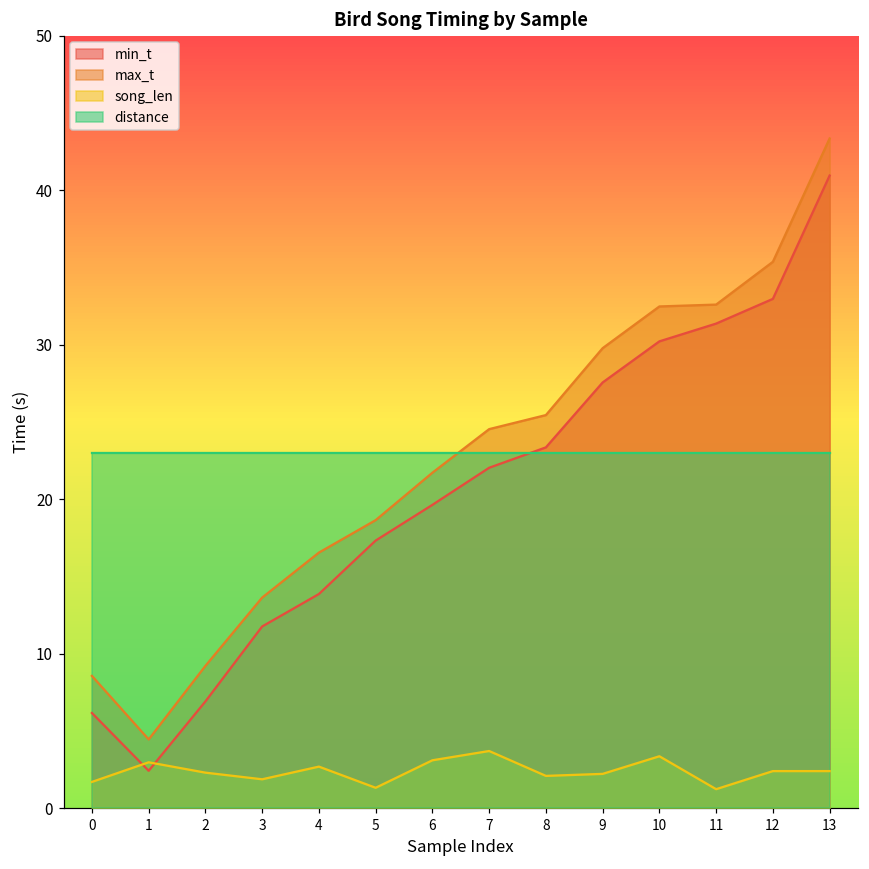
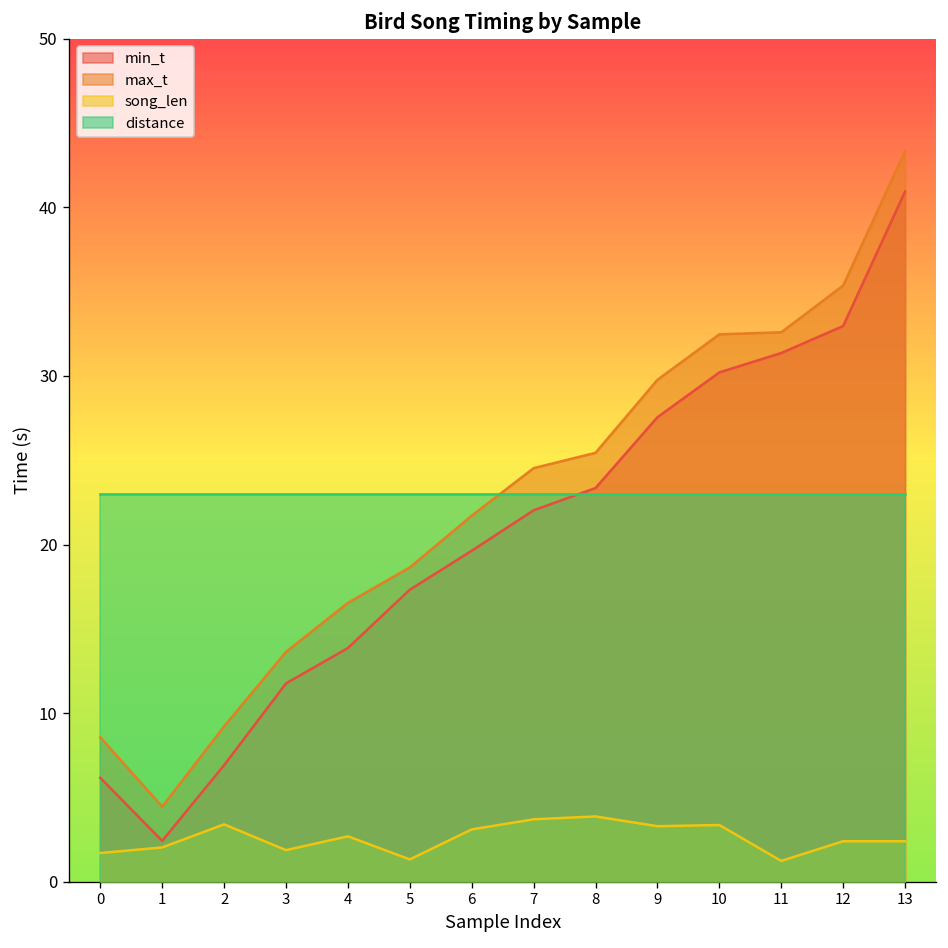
song_len, 1: 3.0 -> 2.0
song_len, 2: 2.3 -> 3.4
song_len, 8: 2.1 -> 3.9
song_len, 9: 2.2 -> 3.3
